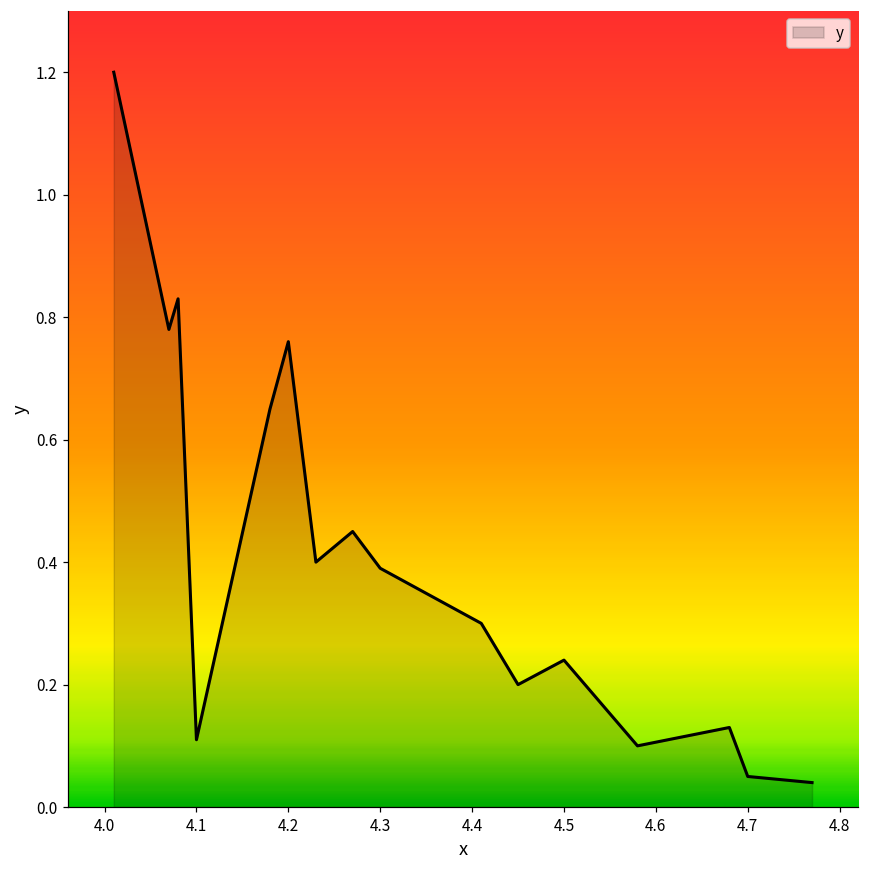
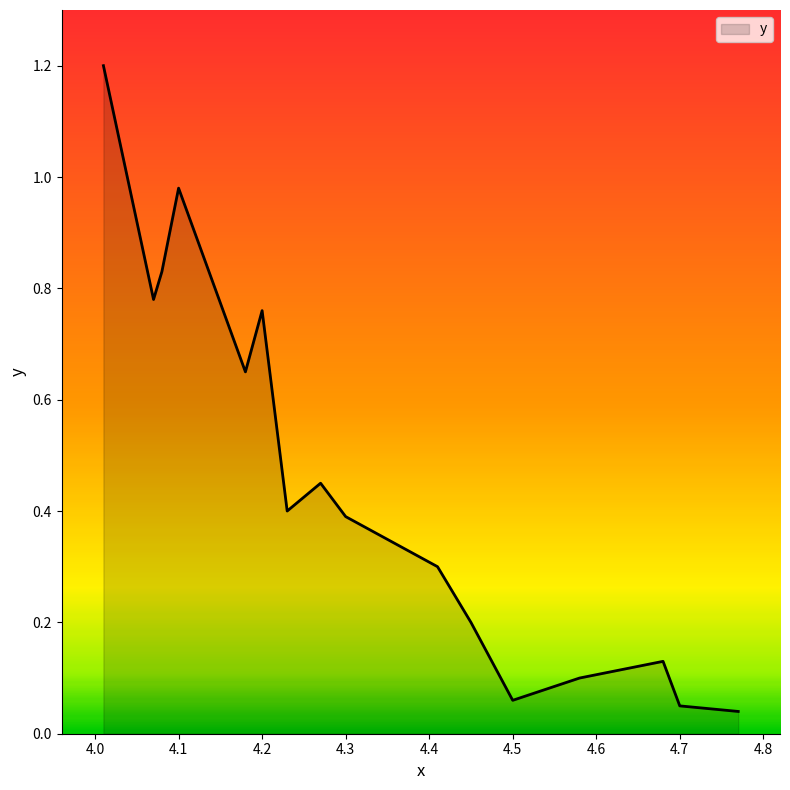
4.1: 0.11 -> 0.98
4.5: 0.24 -> 0.06
